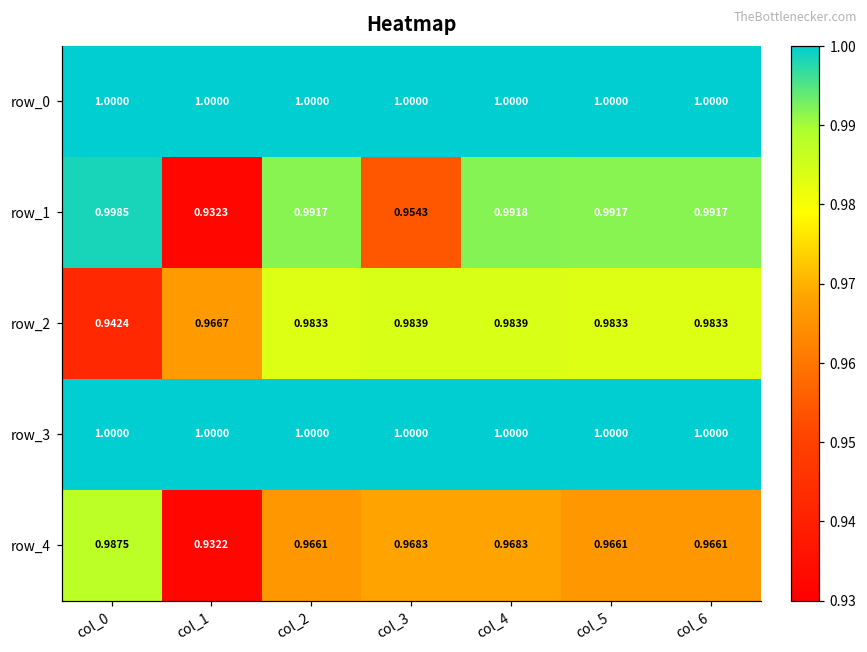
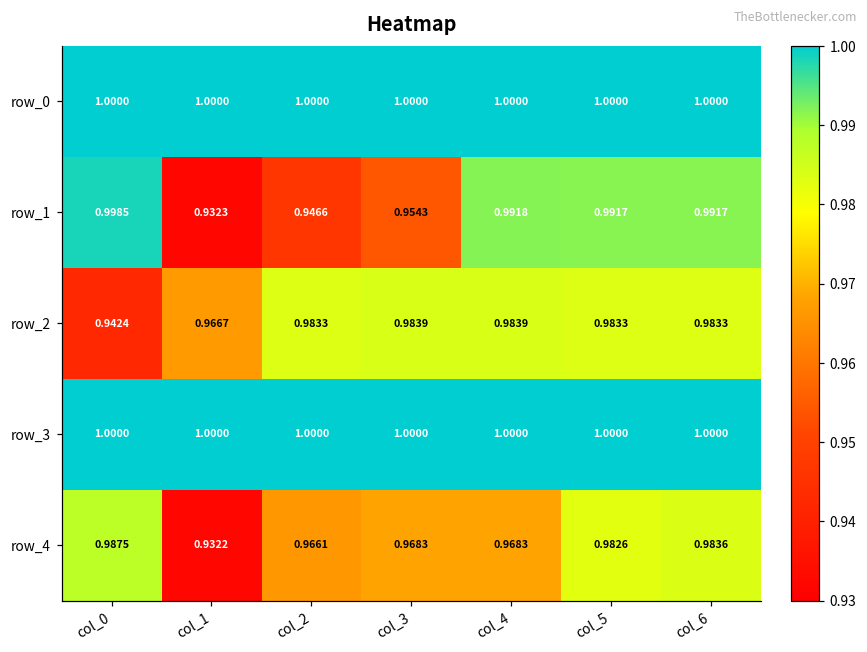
row_1, col_2: 0.9917 -> 0.9466
row_4, col_5: 0.9661 -> 0.9826
row_4, col_6: 0.9661 -> 0.9836
